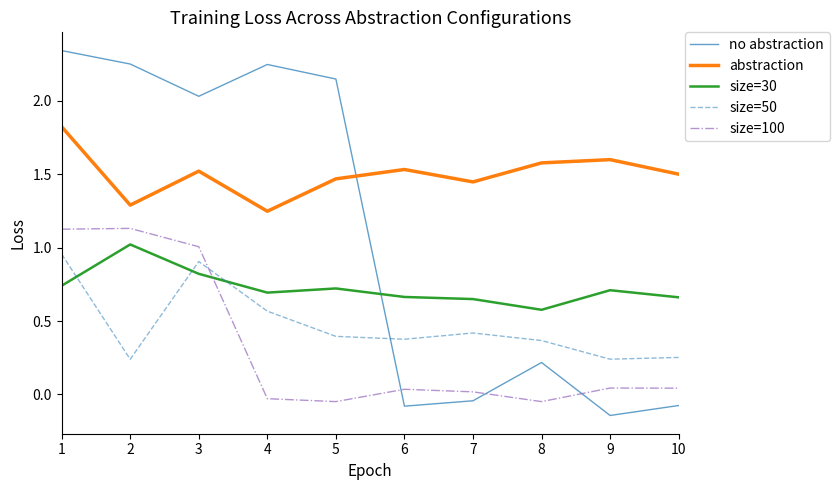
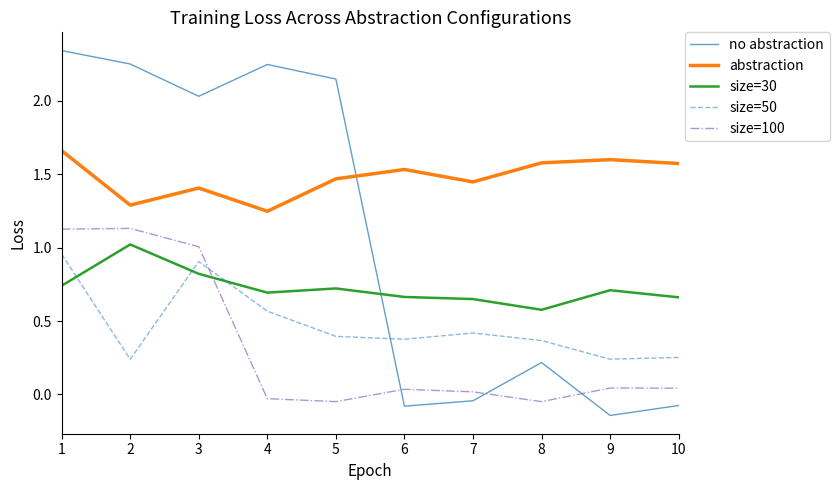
abstraction, 1: 1.82 -> 1.66
abstraction, 3: 1.52 -> 1.41
abstraction, 10: 1.50 -> 1.57
